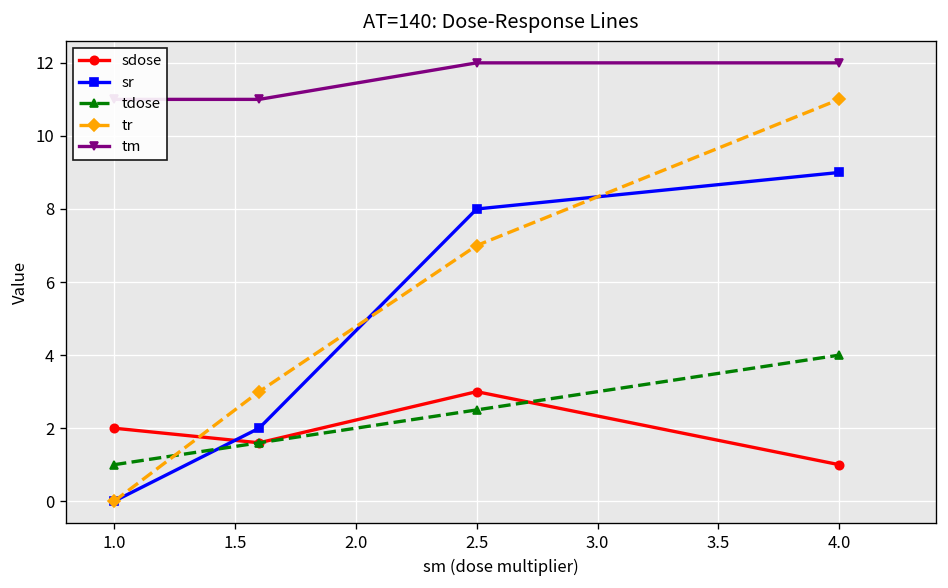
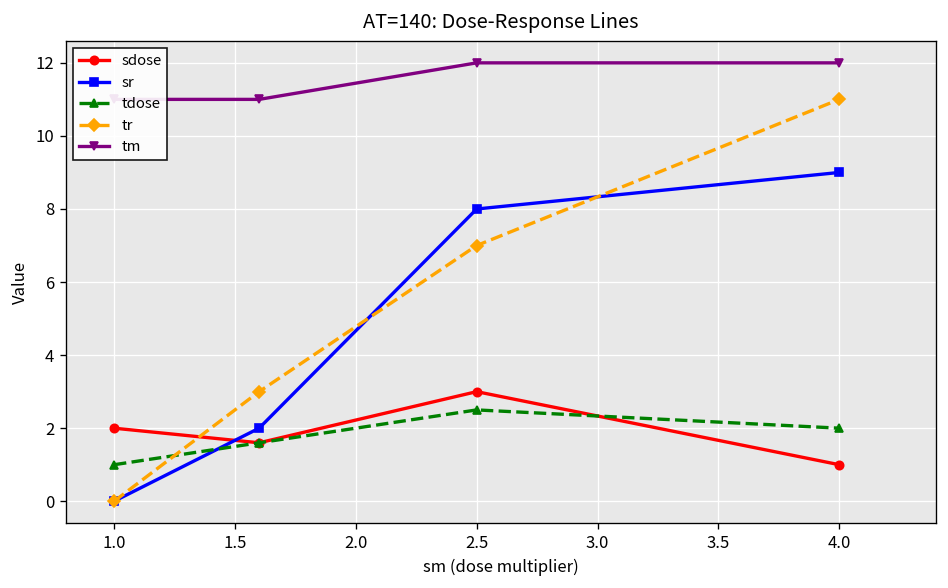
tdose, 4.0: 4 -> 2
